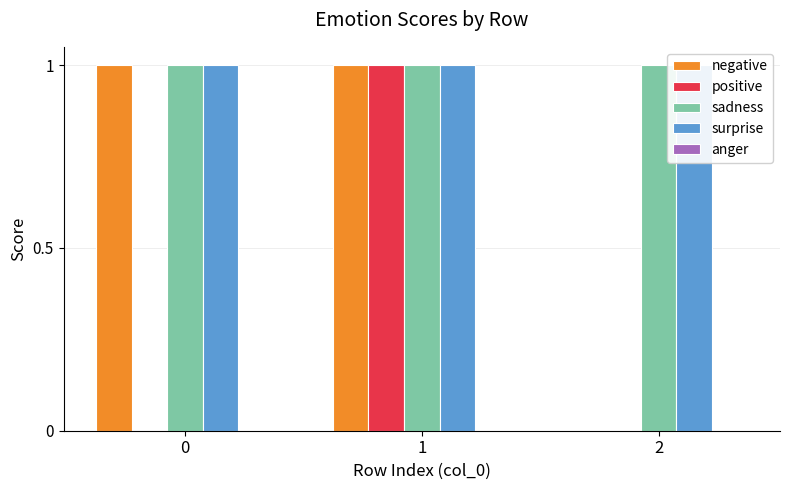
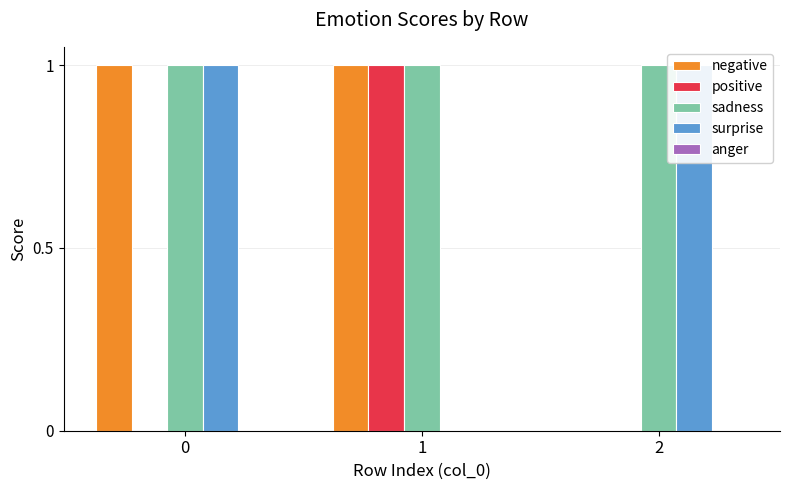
surprise, 1: 1 -> 0
